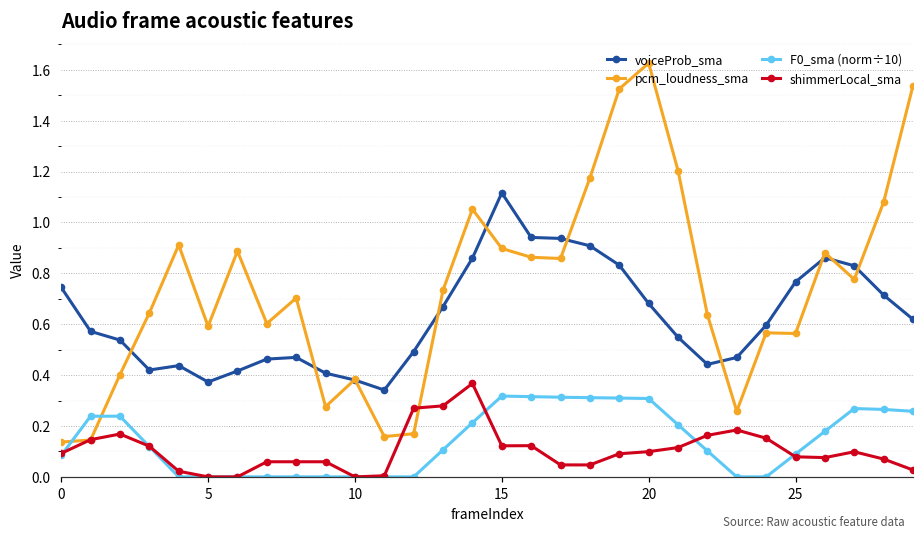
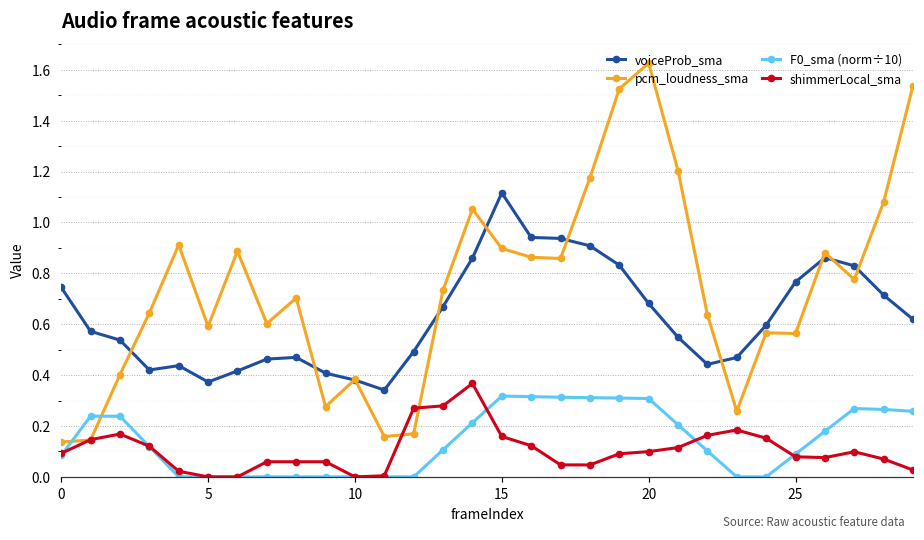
shimmerLocal_sma, 15: 0.12 -> 0.16
